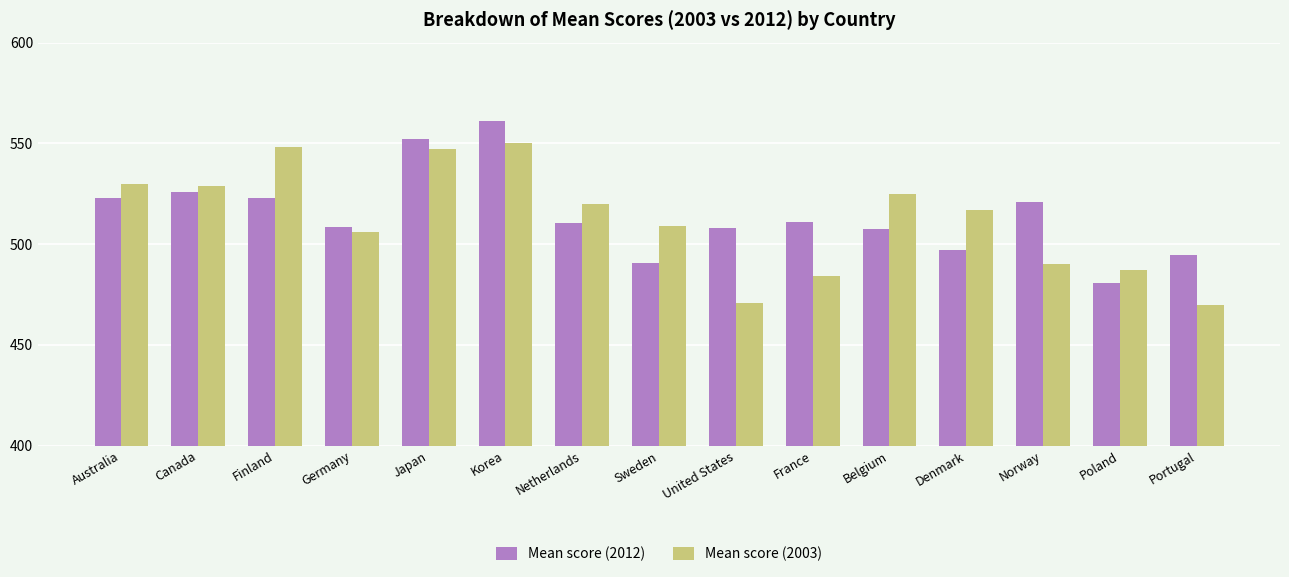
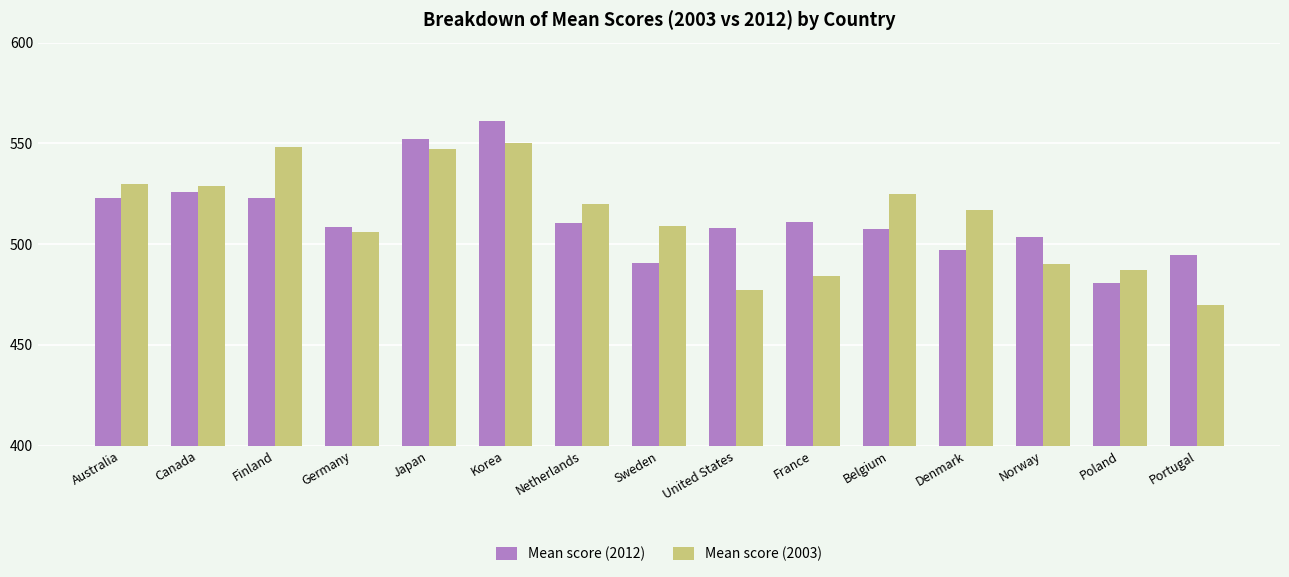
Mean score (2003), United States: 471 -> 477
Mean score (2012), Norway: 521 -> 503
